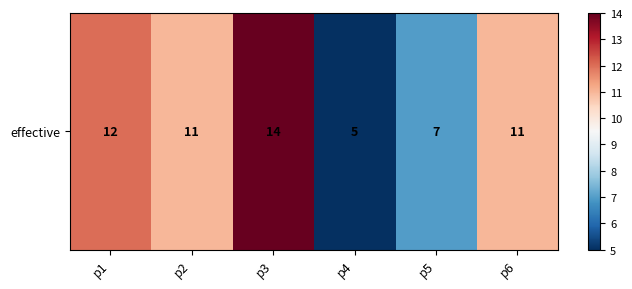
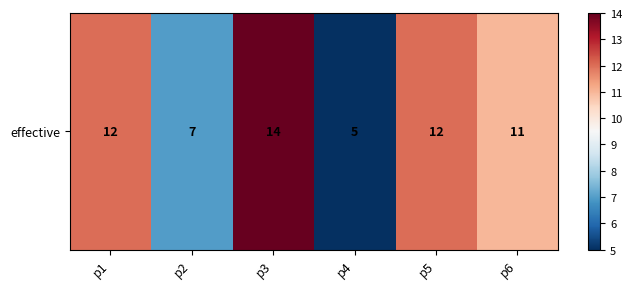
effective, p2: 11 -> 7
effective, p5: 7 -> 12
